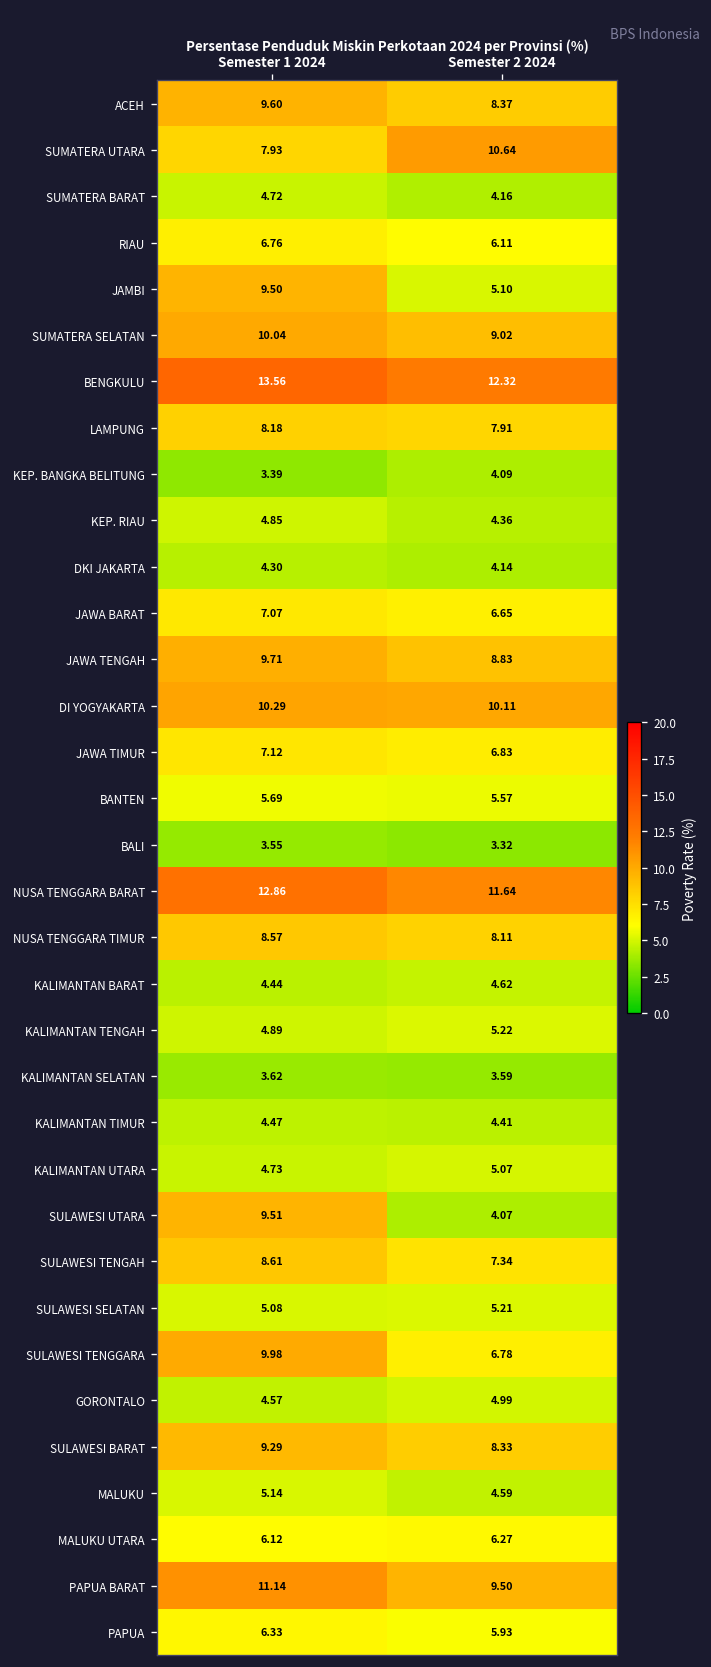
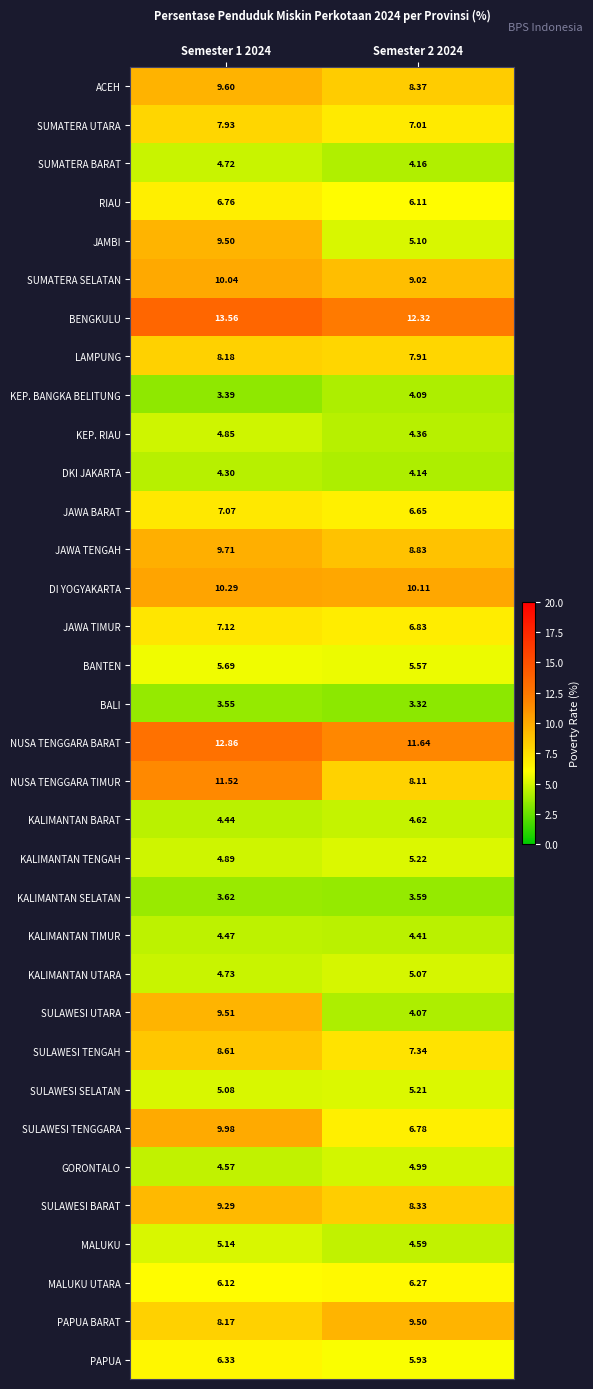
SUMATERA UTARA, Semester 2 2024: 10.64 -> 7.01
NUSA TENGGARA TIMUR, Semester 1 2024: 8.57 -> 11.52
PAPUA BARAT, Semester 1 2024: 11.14 -> 8.17
